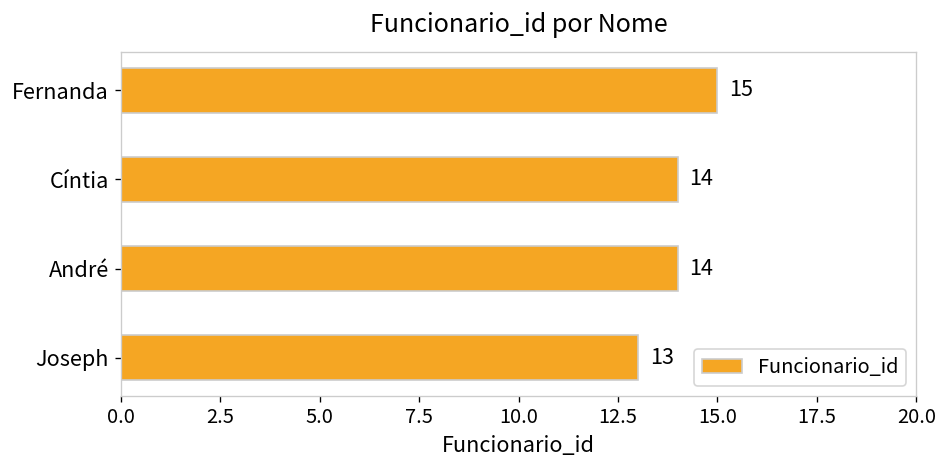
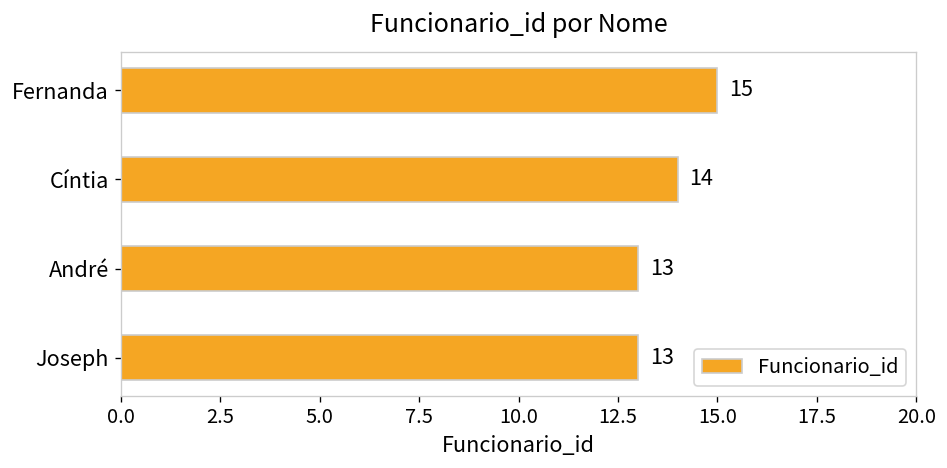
André: 14 -> 13
